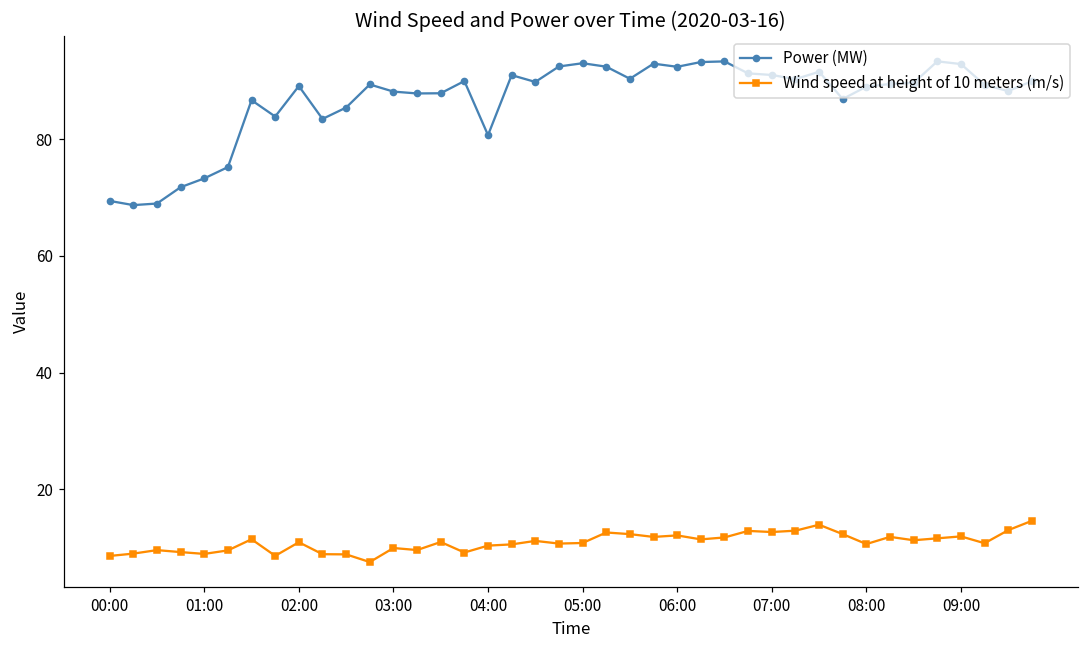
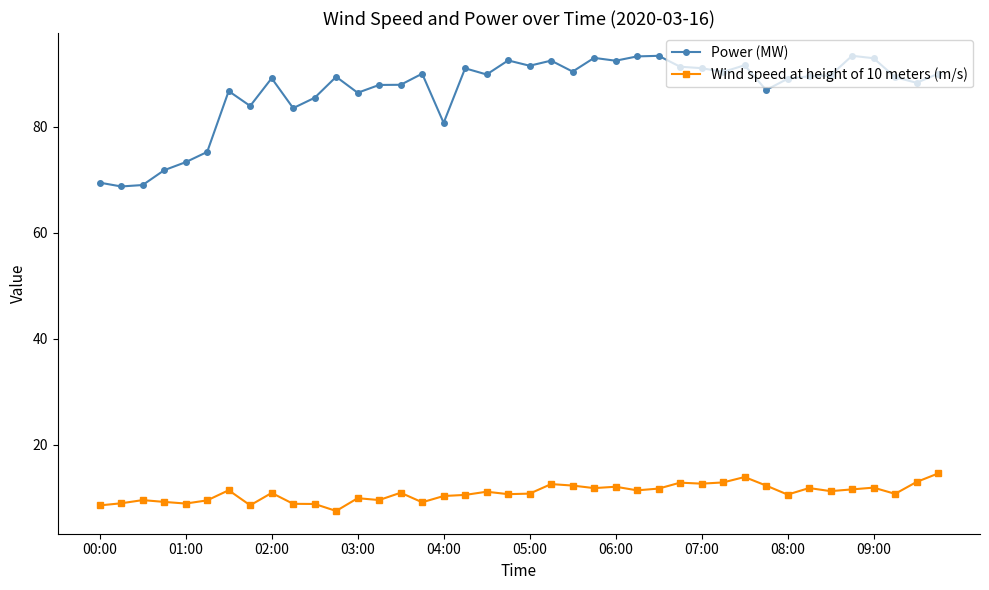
Power (MW), 03:00: 88 -> 86
Power (MW), 05:00: 93 -> 91
